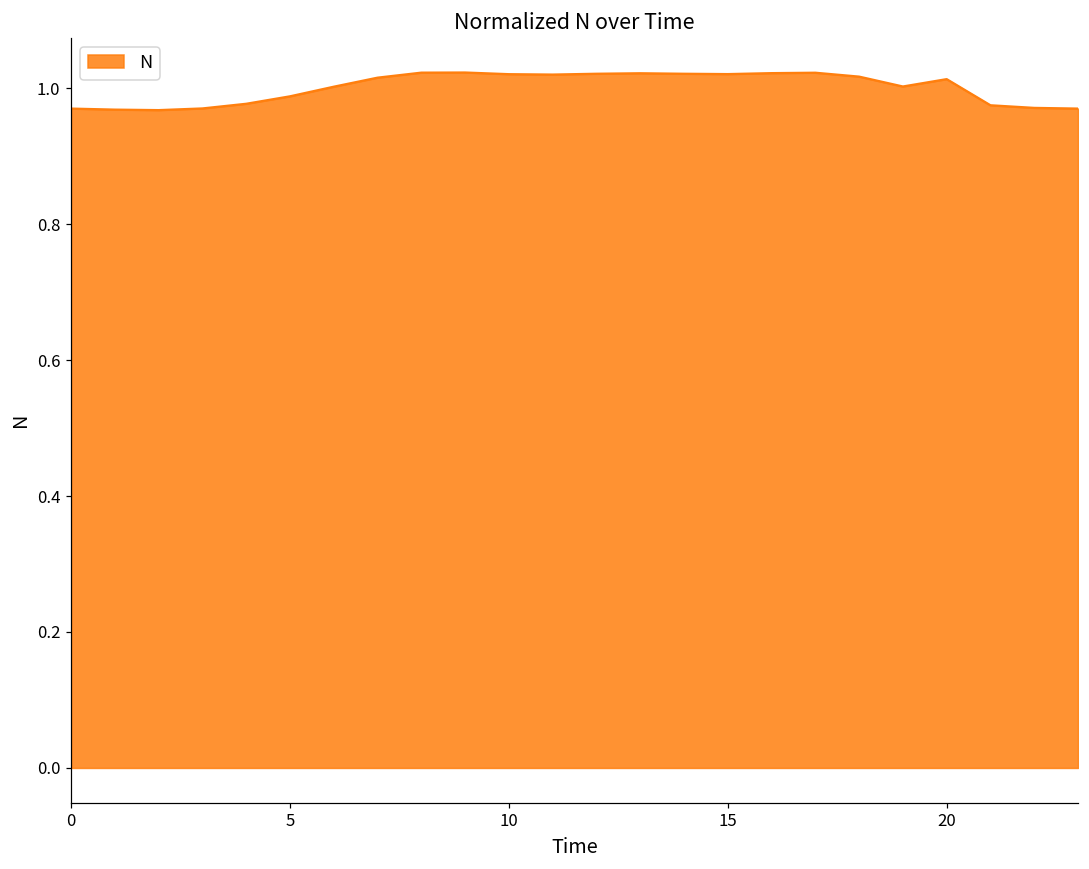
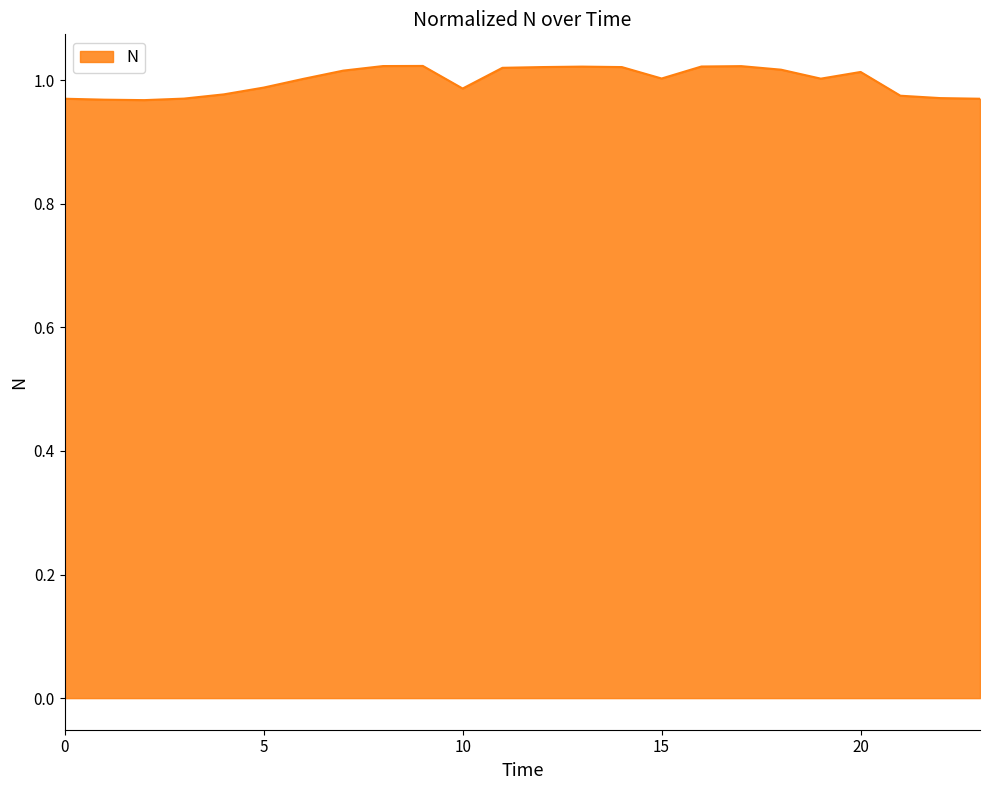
10: 1.02 -> 0.99
15: 1.02 -> 1.00
